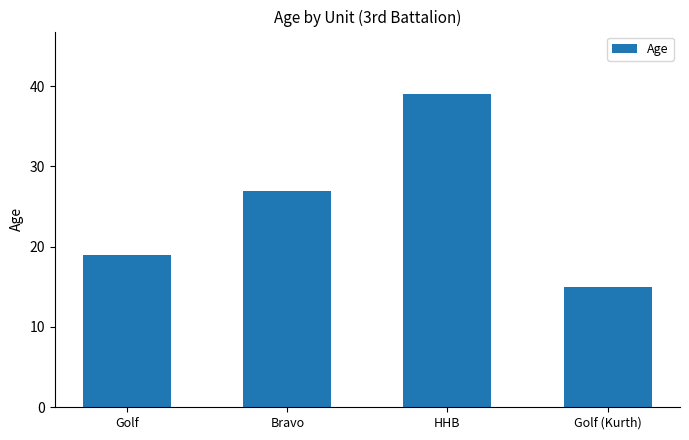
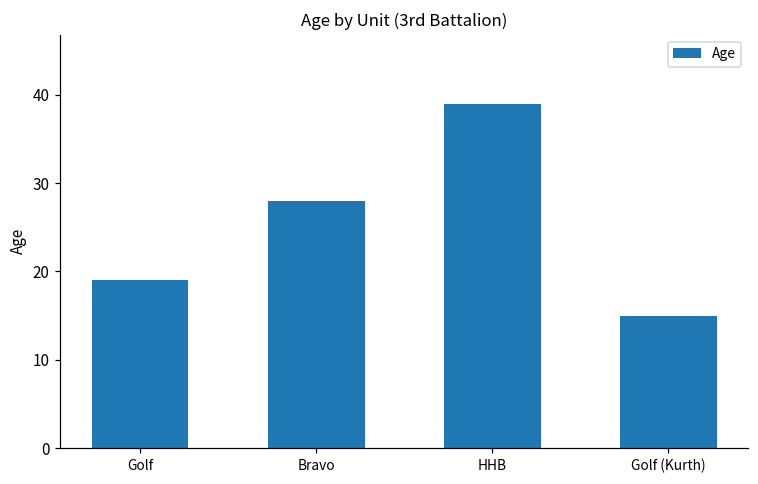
Bravo: 27 -> 28
